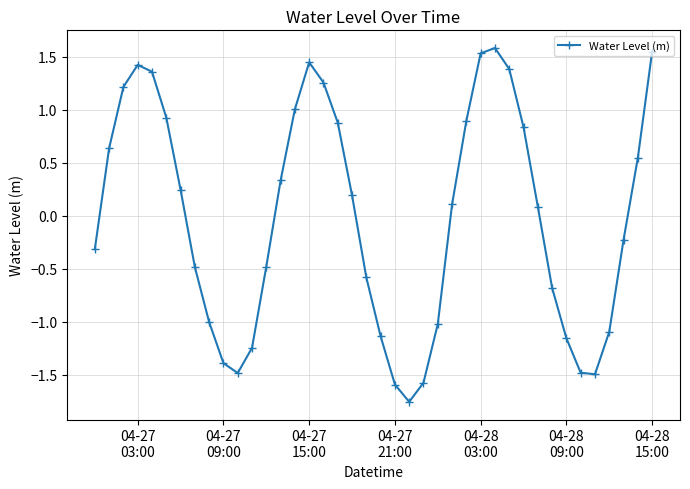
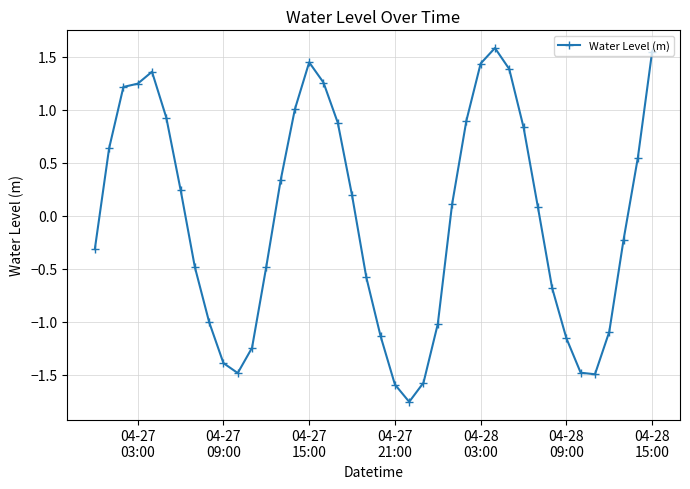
04-27 03:00: 1.42 -> 1.25
04-28 03:00: 1.53 -> 1.44
